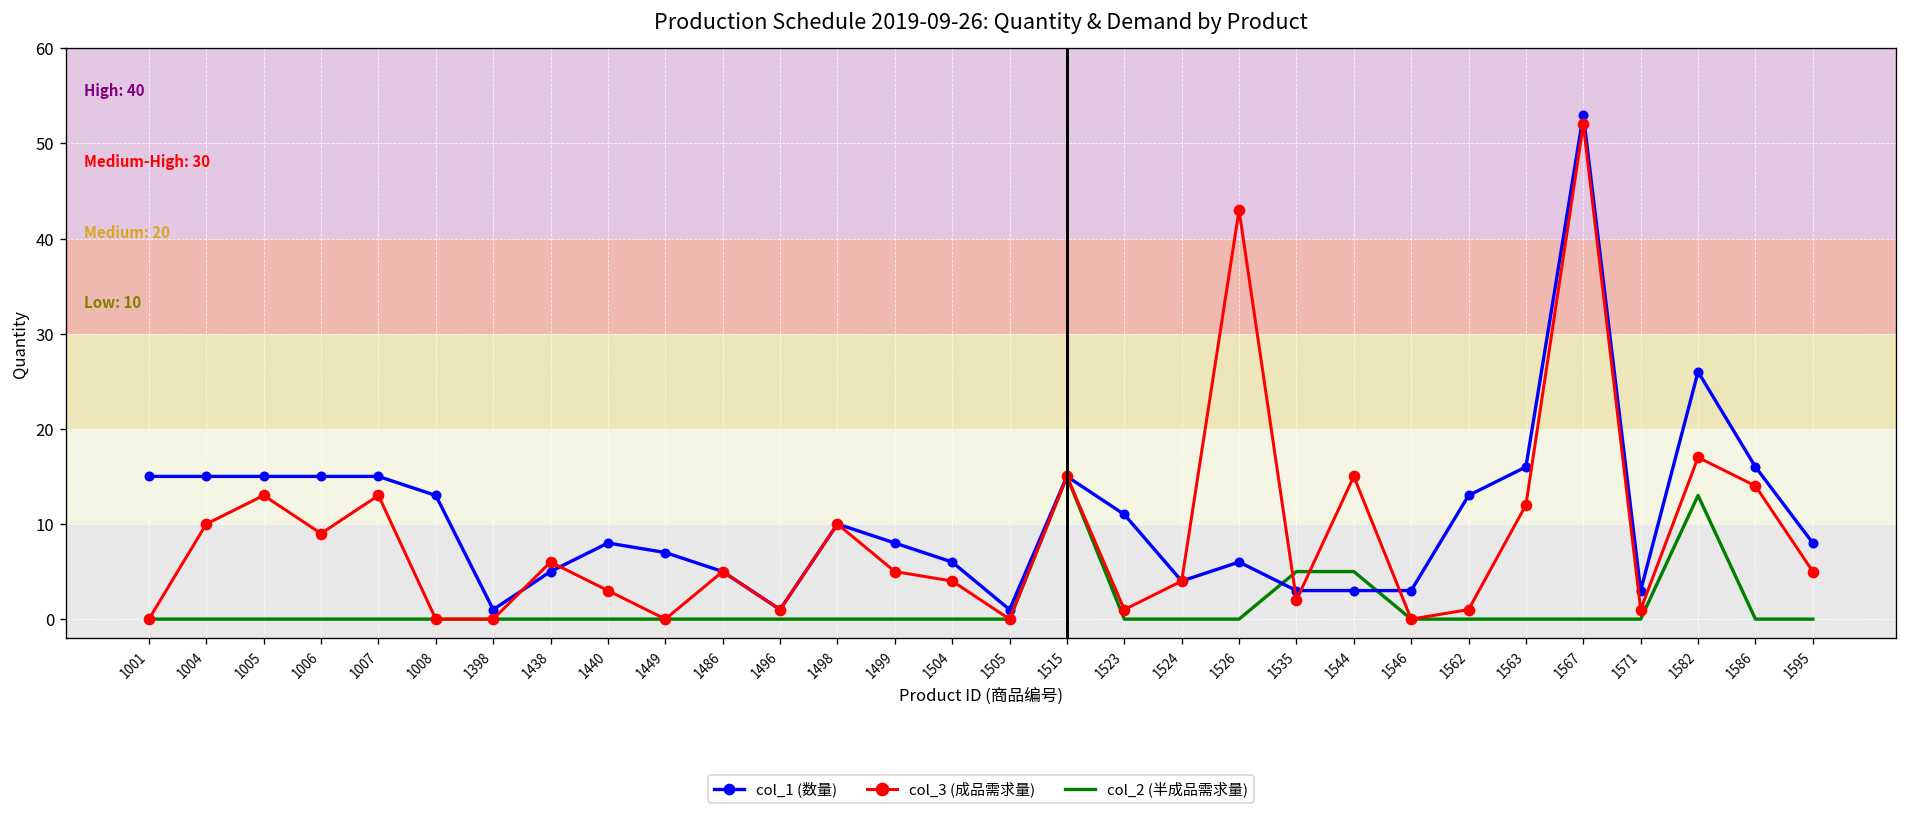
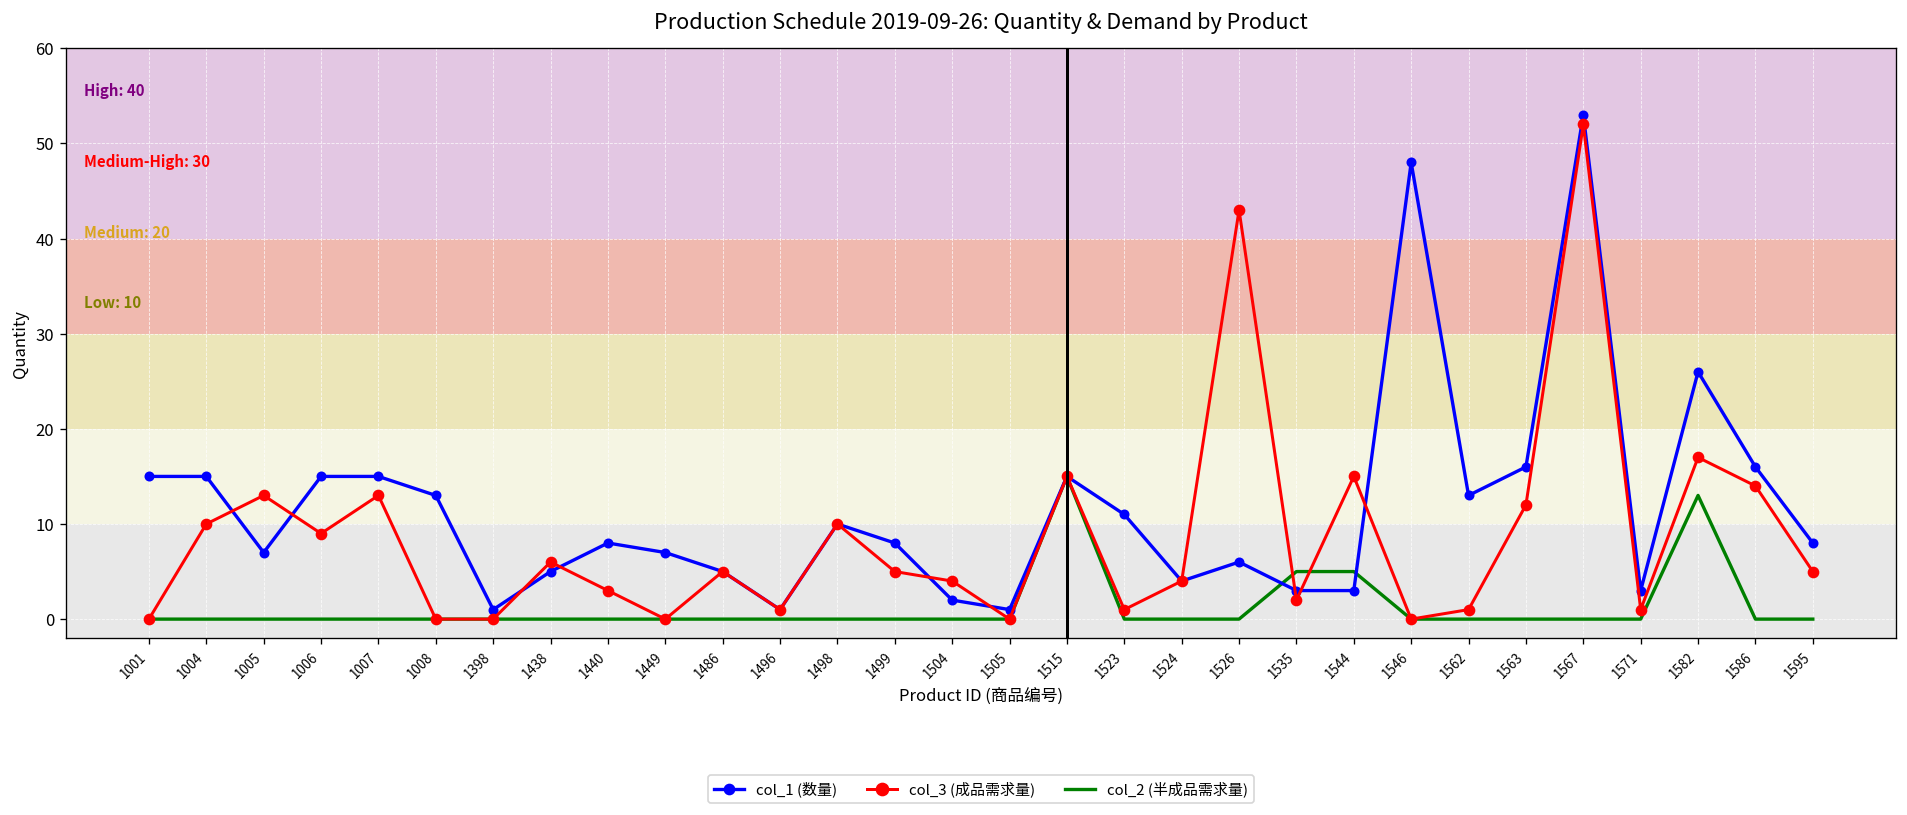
col_1 (数量), 1005: 15 -> 7
col_1 (数量), 1504: 6 -> 2
col_1 (数量), 1546: 3 -> 48
